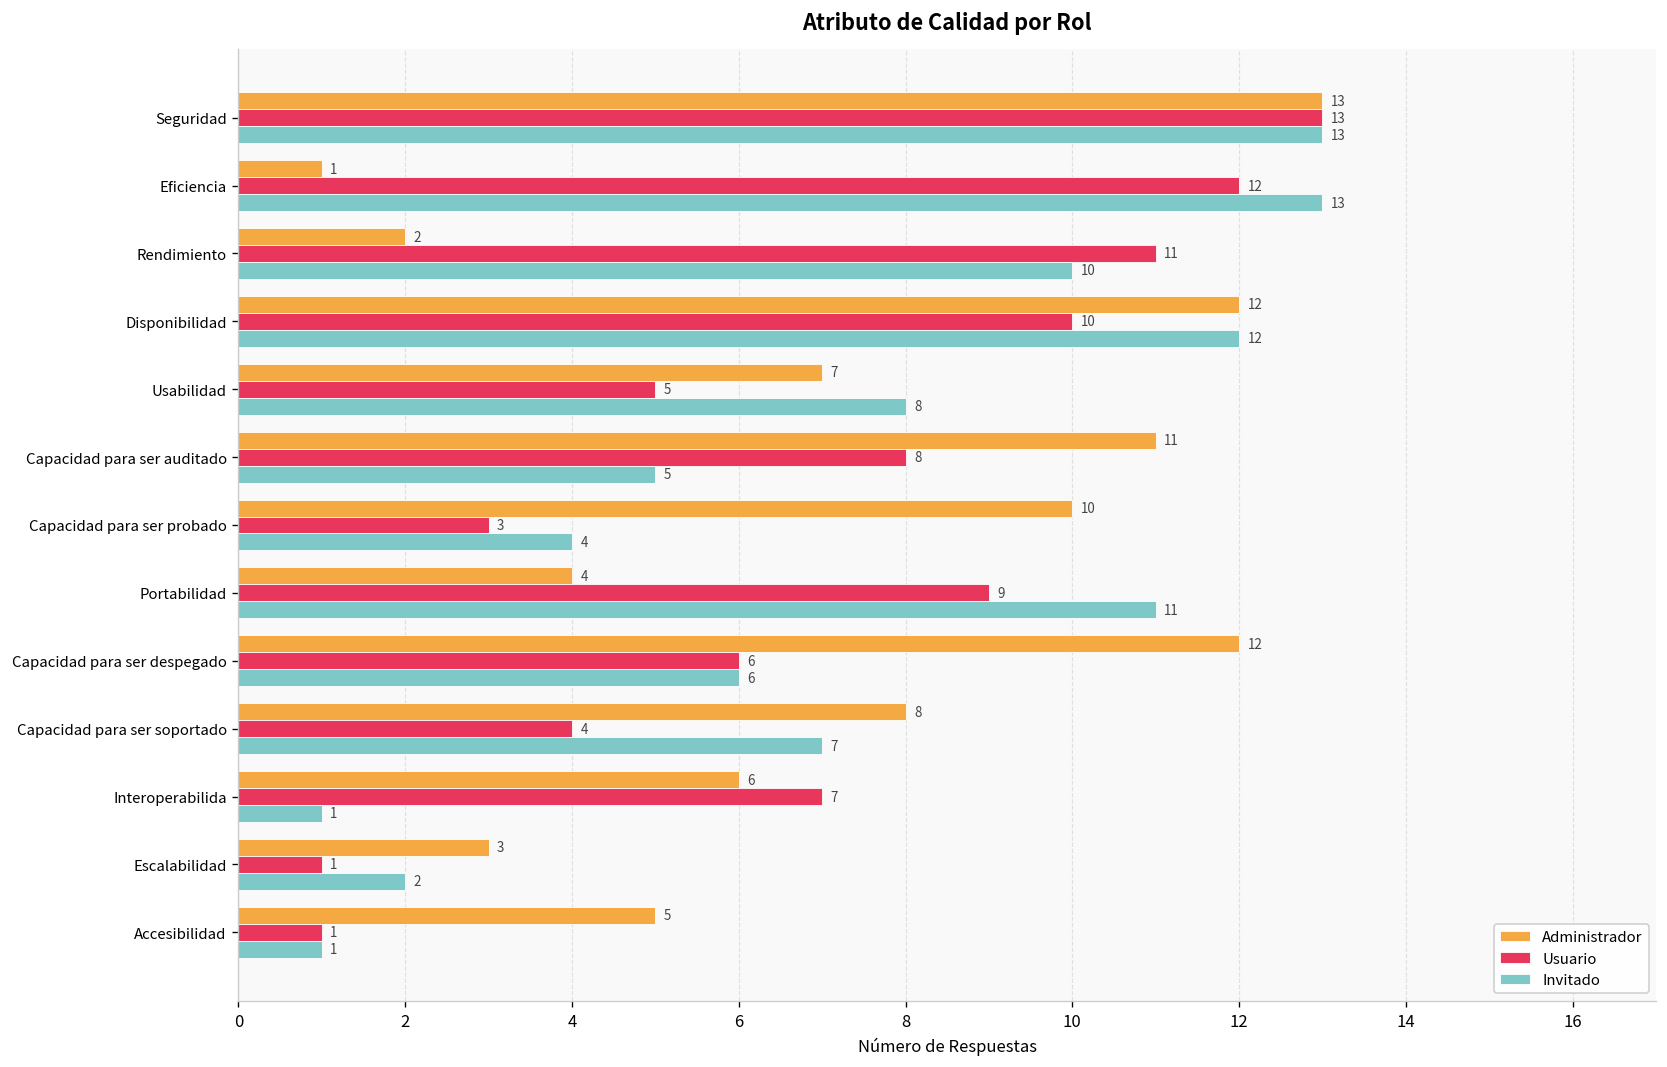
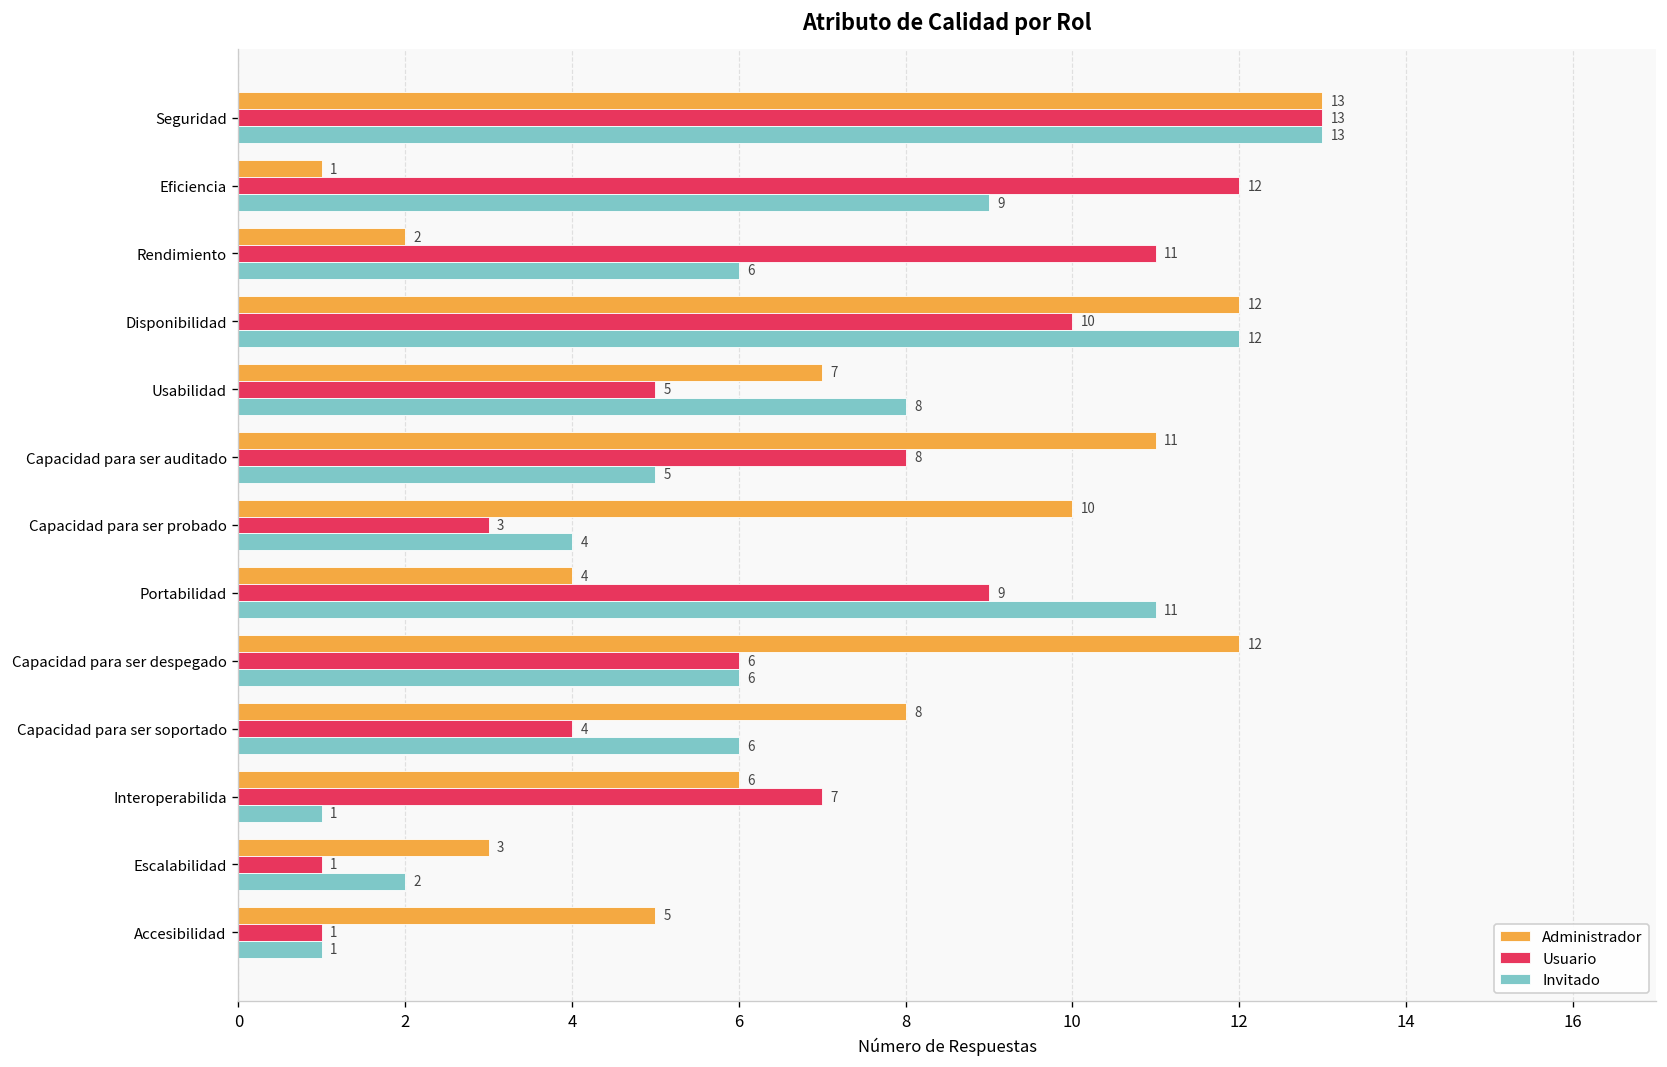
Invitado, Eficiencia: 13 -> 9
Invitado, Rendimiento: 10 -> 6
Invitado, Capacidad para ser soportado: 7 -> 6
